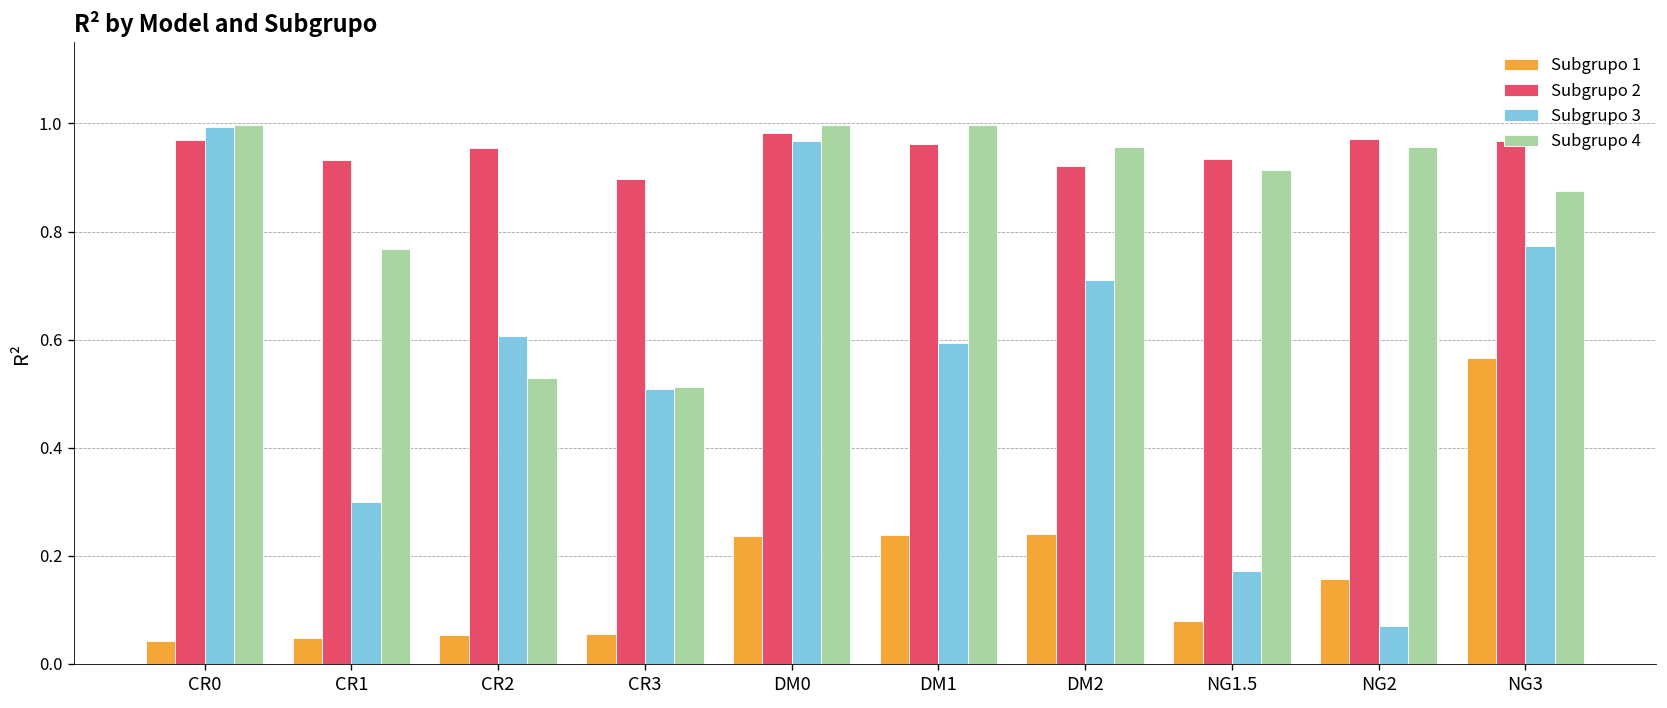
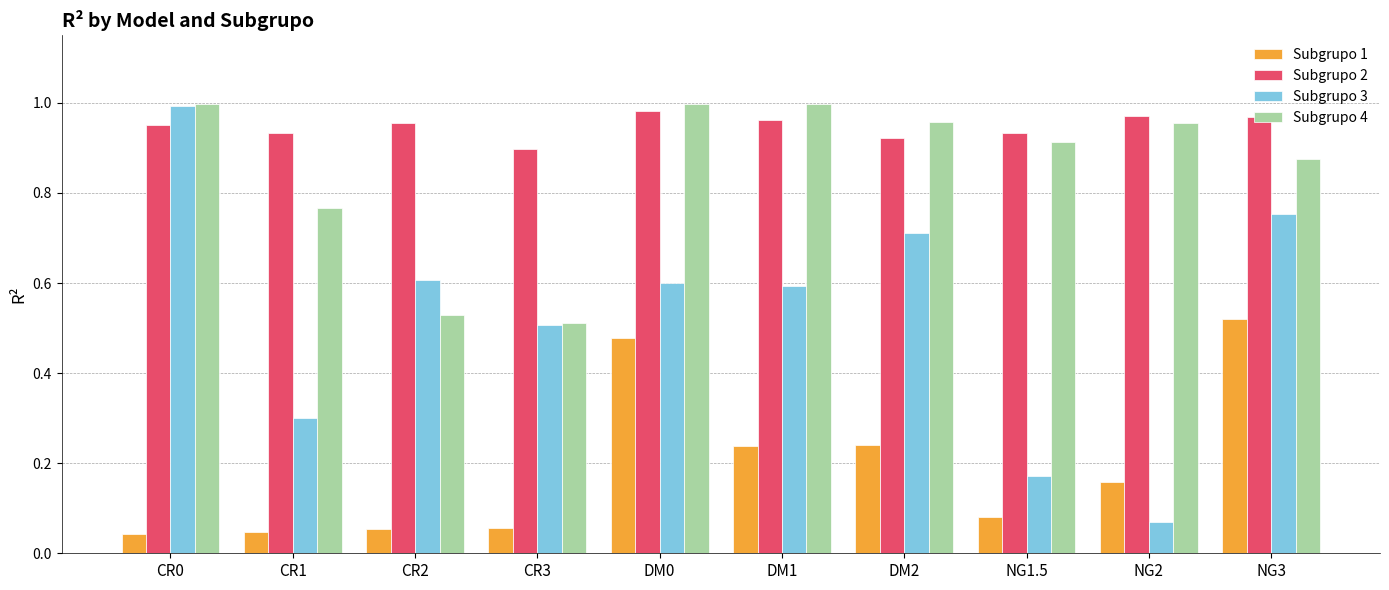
Subgrupo 2, CR0: 0.97 -> 0.95
Subgrupo 1, DM0: 0.24 -> 0.48
Subgrupo 3, DM0: 0.97 -> 0.60
Subgrupo 1, NG3: 0.57 -> 0.52
Subgrupo 3, NG3: 0.77 -> 0.75
